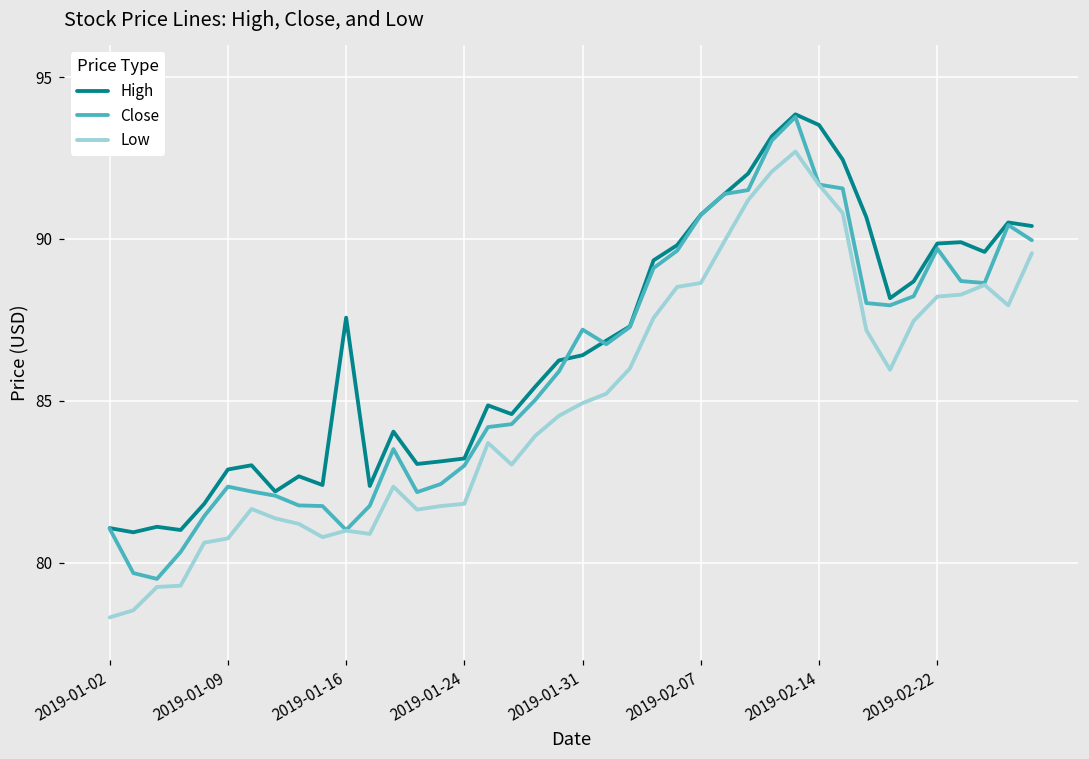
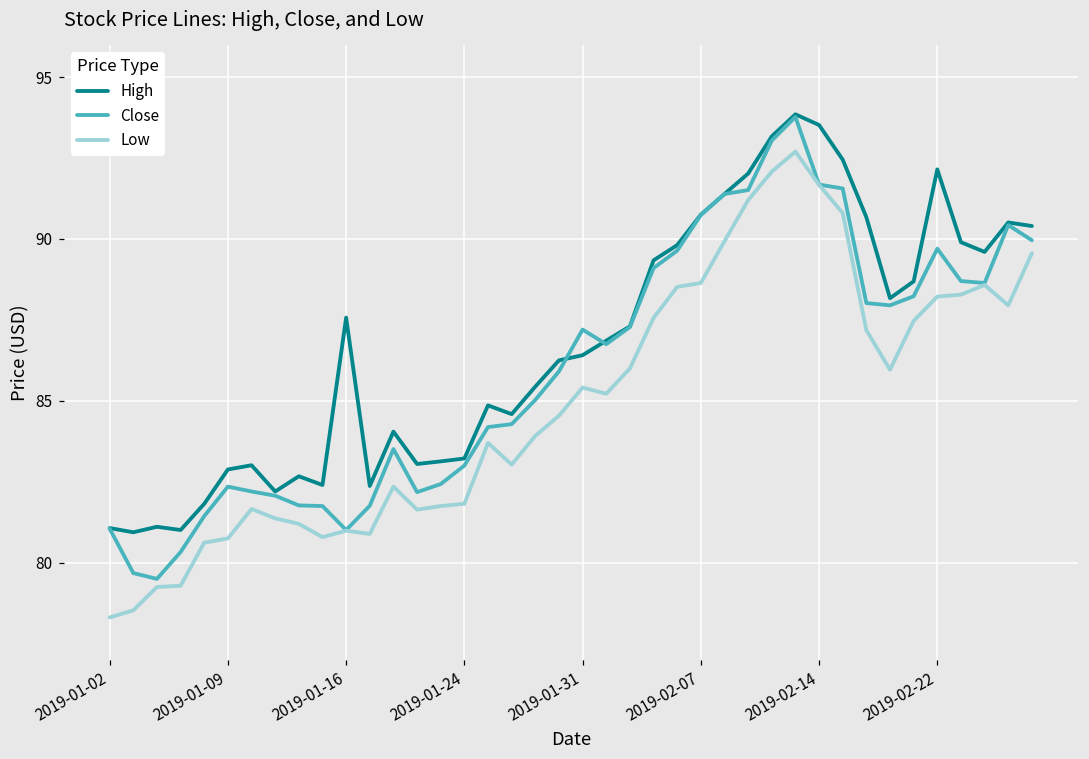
Low, 2019-01-31: 84.9 -> 85.4
High, 2019-02-22: 89.9 -> 92.2
